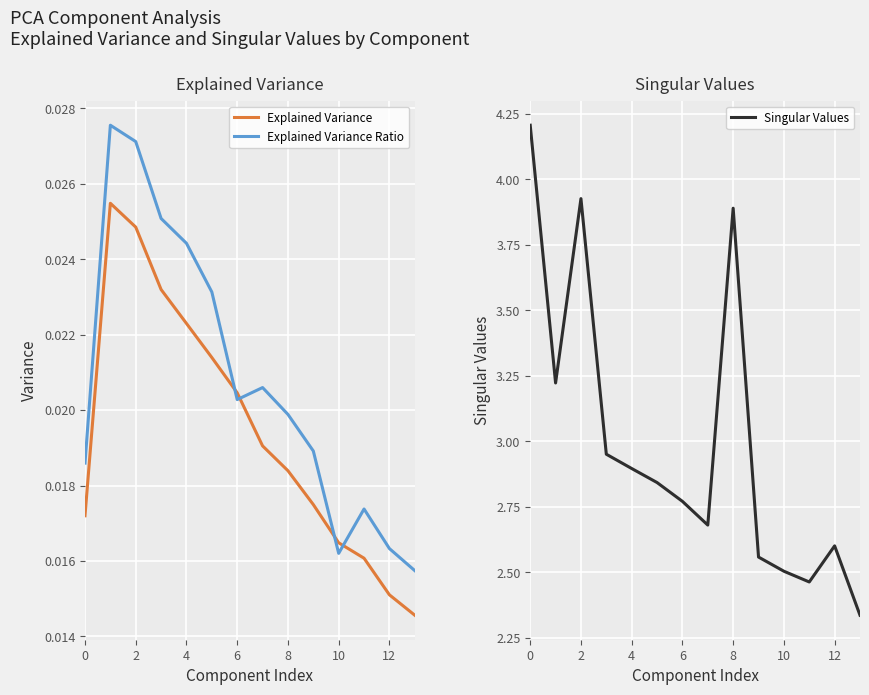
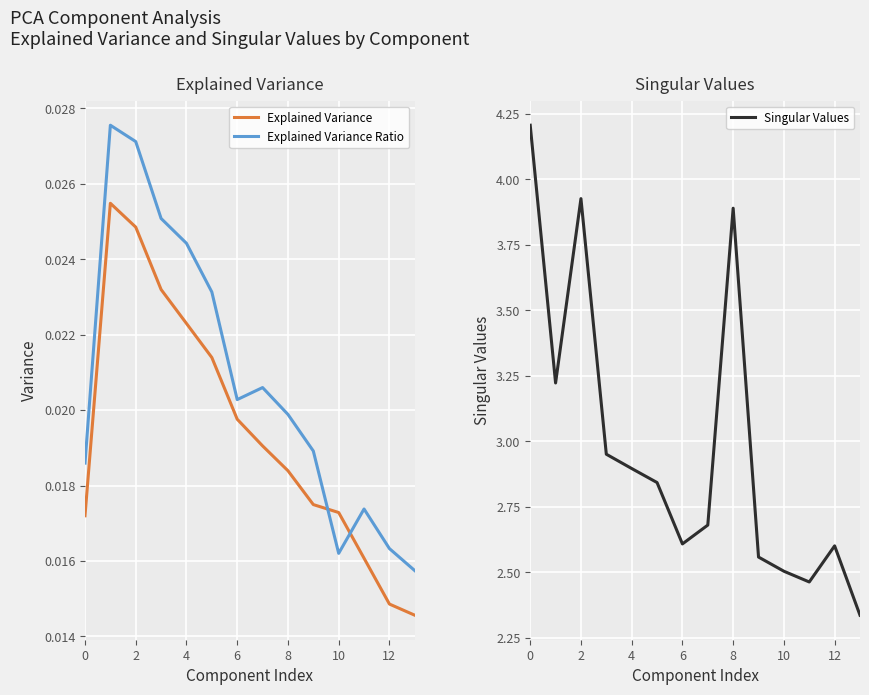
Explained Variance, Explained Variance, 6: 0.0205 -> 0.0198
Explained Variance, Explained Variance, 10: 0.0165 -> 0.0173
Explained Variance, Explained Variance, 12: 0.0151 -> 0.0149
Singular Values, 6: 2.77 -> 2.61
